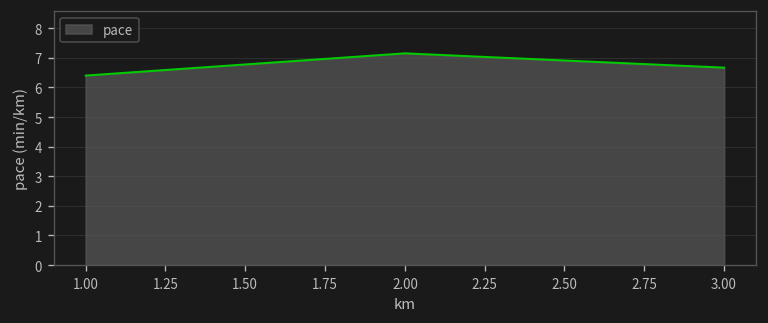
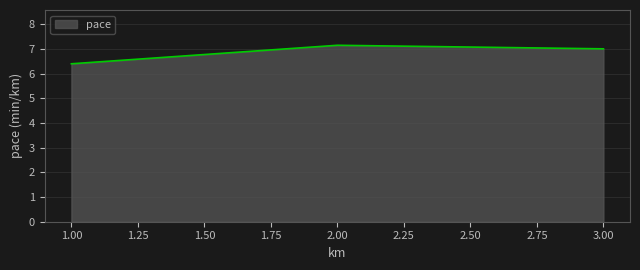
3.00: 6.7 -> 7.0
